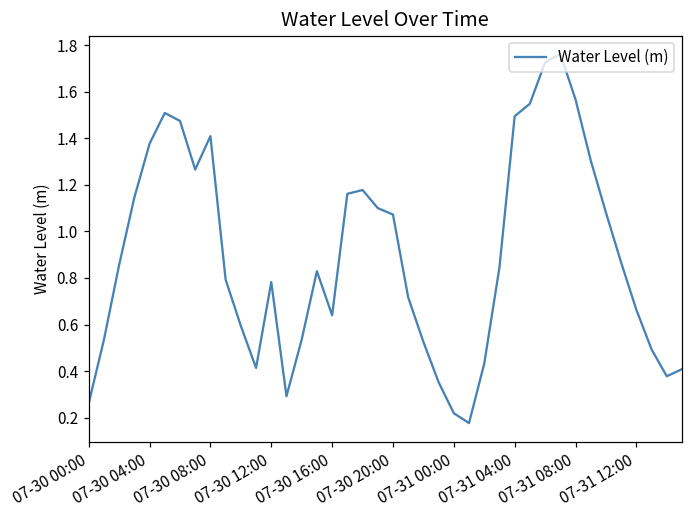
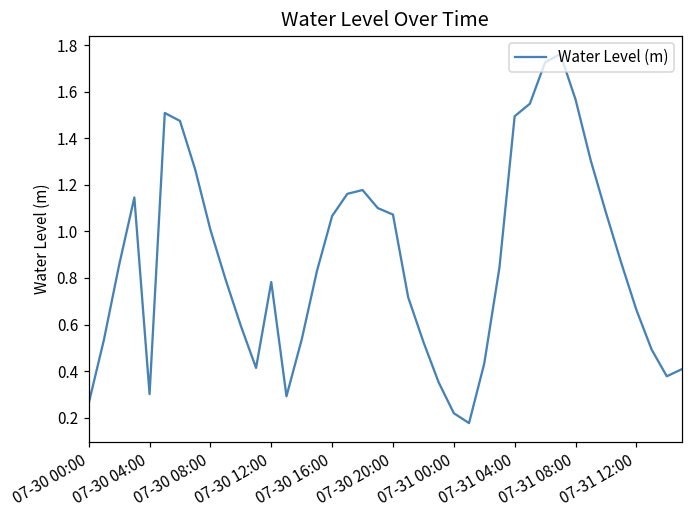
07-30 04:00: 1.38 -> 0.30
07-30 08:00: 1.41 -> 1.01
07-30 16:00: 0.64 -> 1.07
